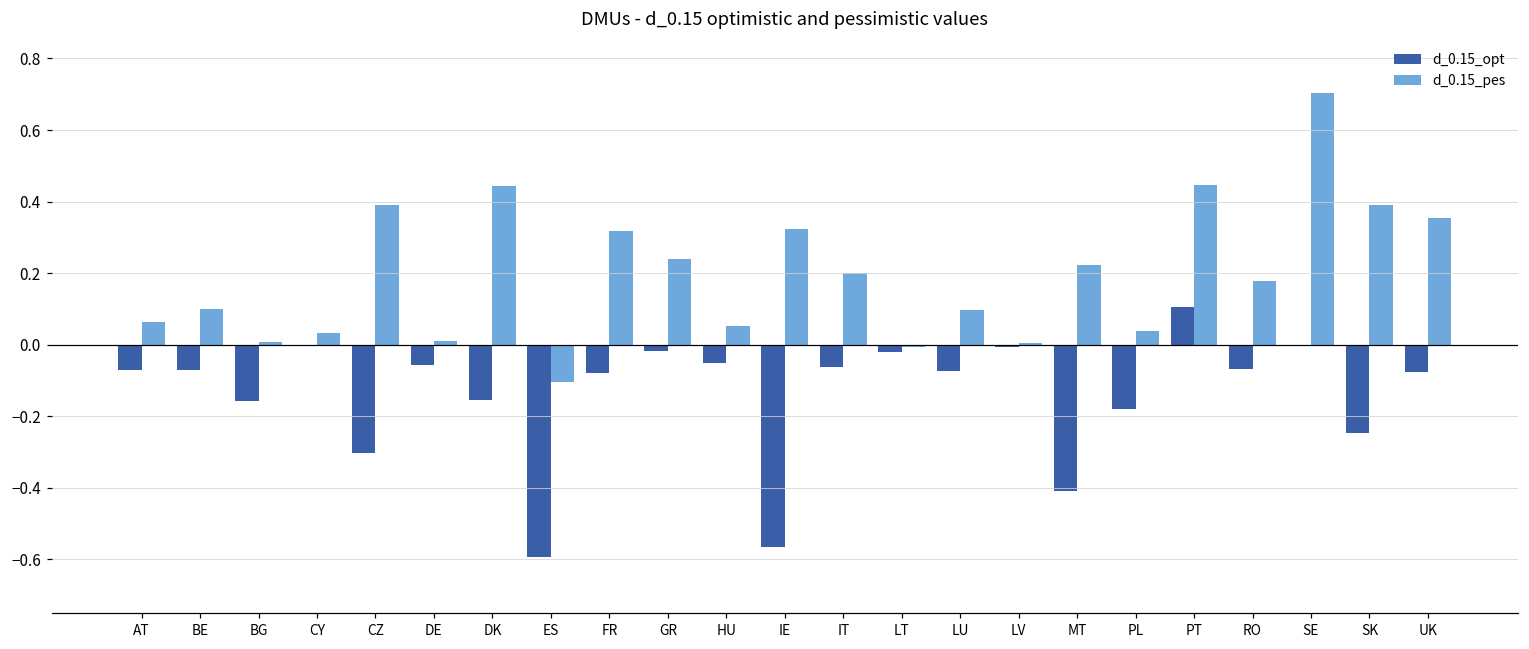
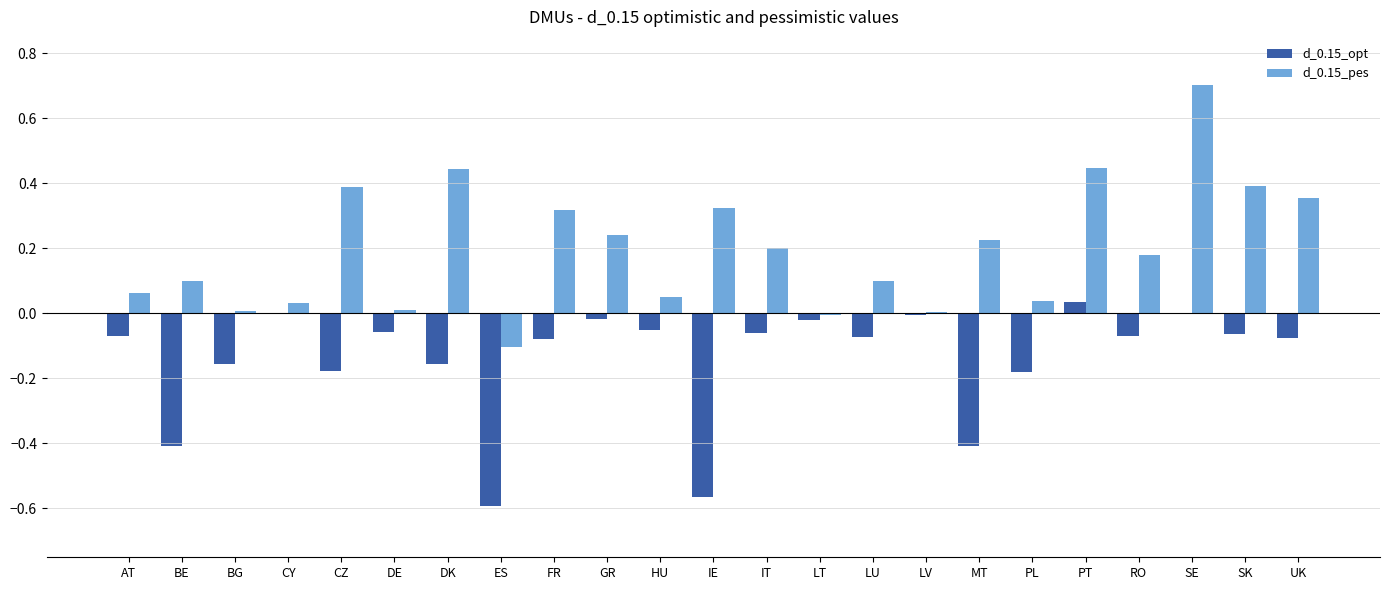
d_0.15_opt, BE: -0.07 -> -0.41
d_0.15_opt, CZ: -0.30 -> -0.18
d_0.15_opt, PT: 0.11 -> 0.04
d_0.15_opt, SK: -0.25 -> -0.06
